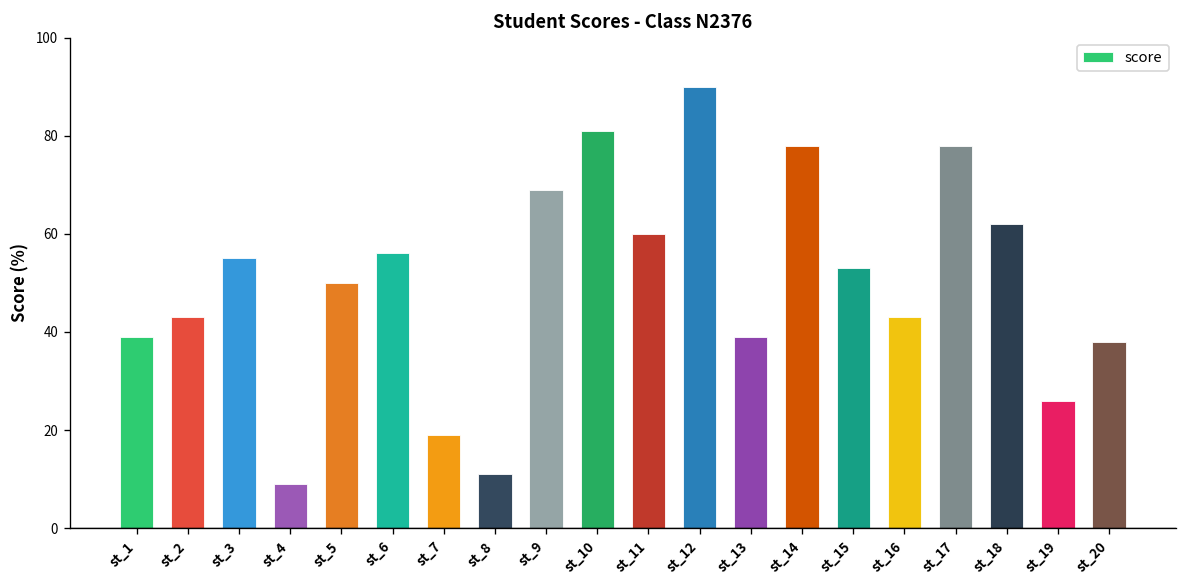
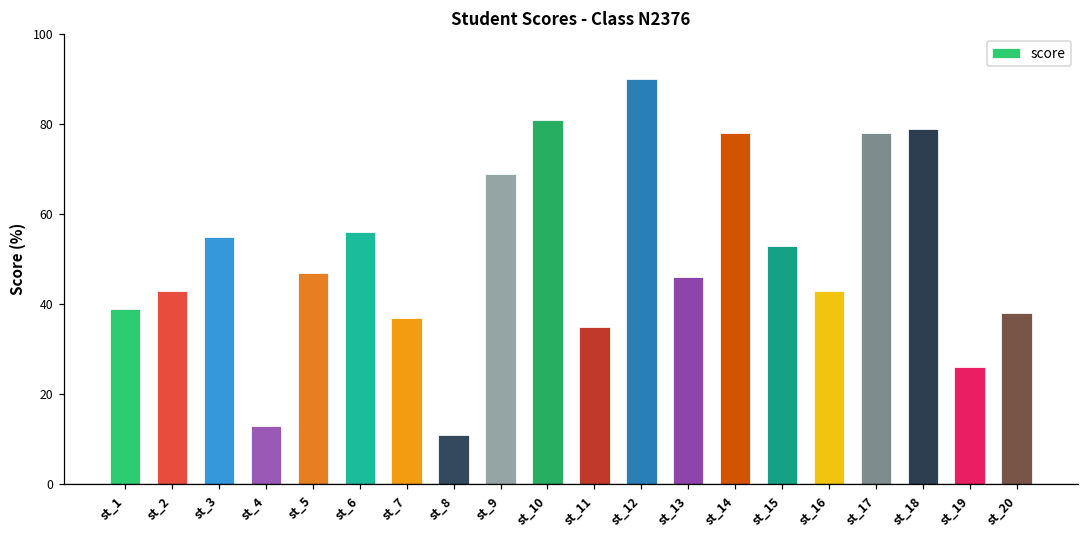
st_4: 9 -> 13
st_5: 50 -> 47
st_7: 19 -> 37
st_11: 60 -> 35
st_13: 39 -> 46
st_18: 62 -> 79
